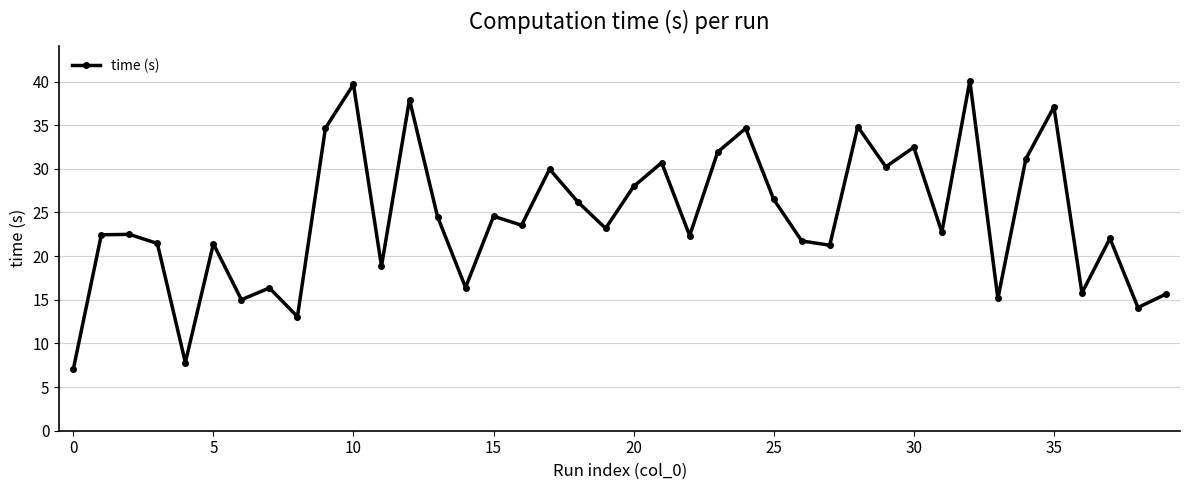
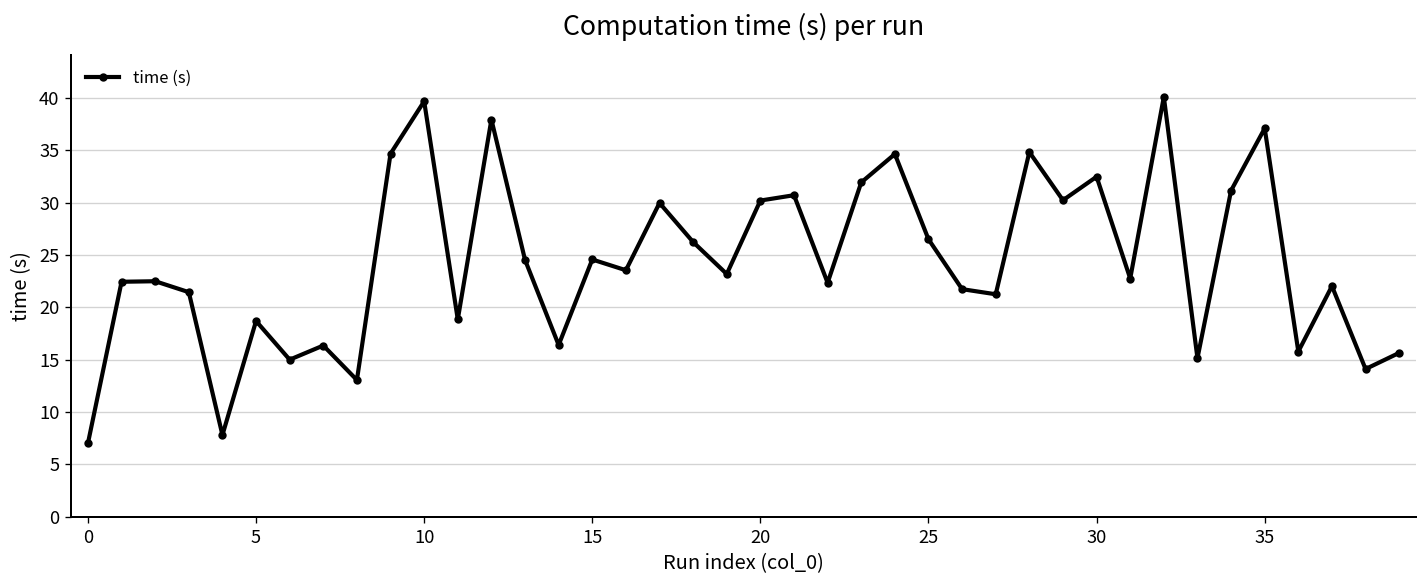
5: 21 -> 19
20: 28 -> 30
